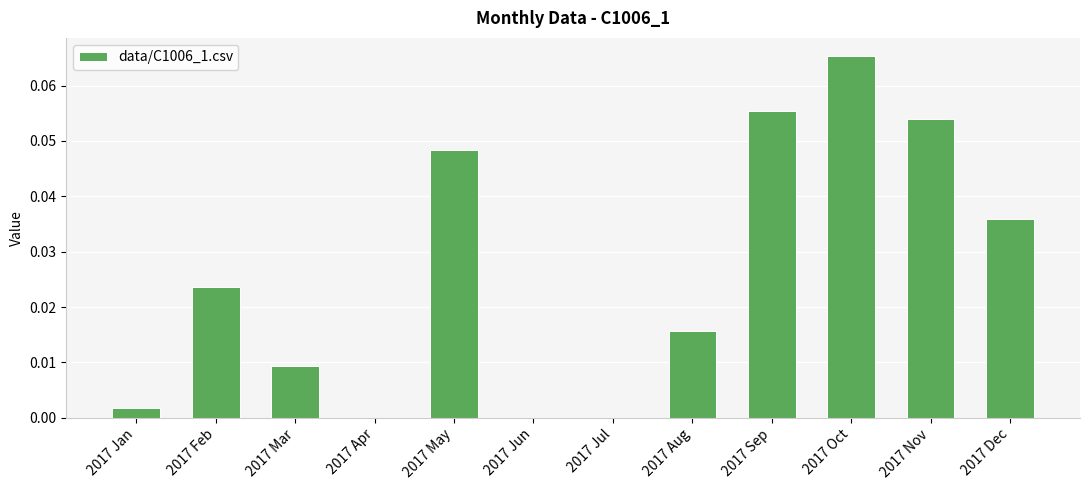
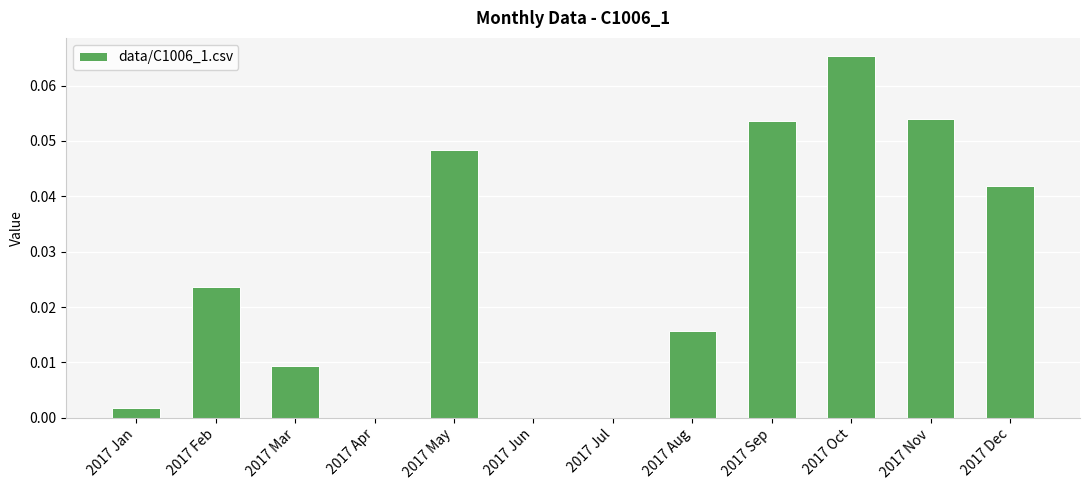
2017 Sep: 0.055 -> 0.054
2017 Dec: 0.036 -> 0.042
